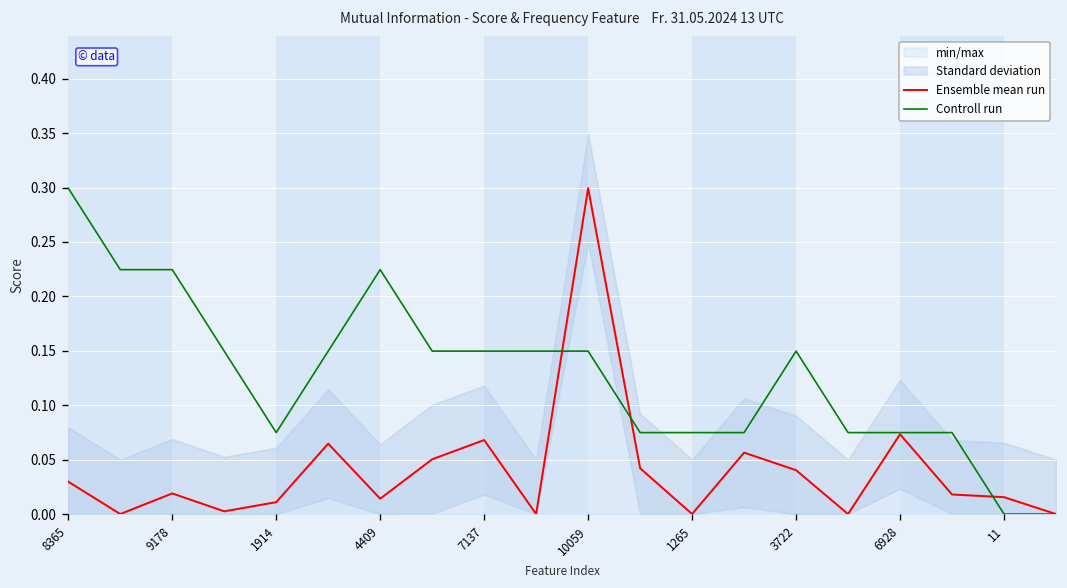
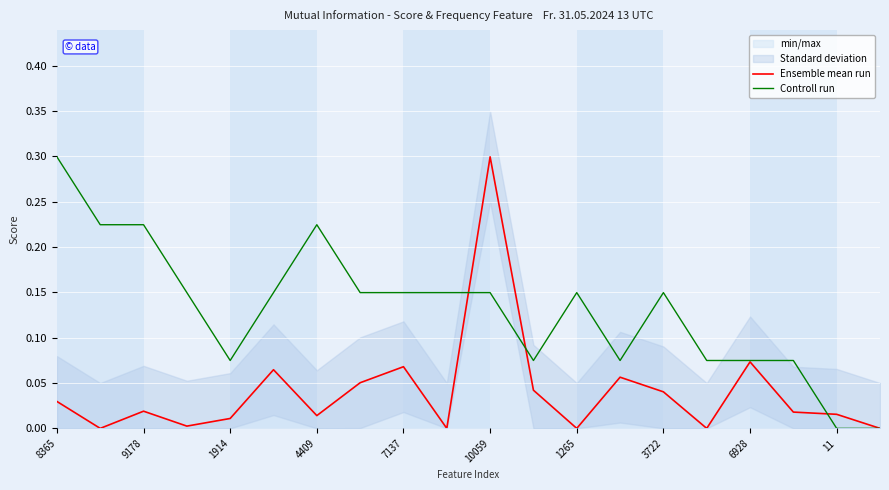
Controll run, 1265: 0.07 -> 0.15
